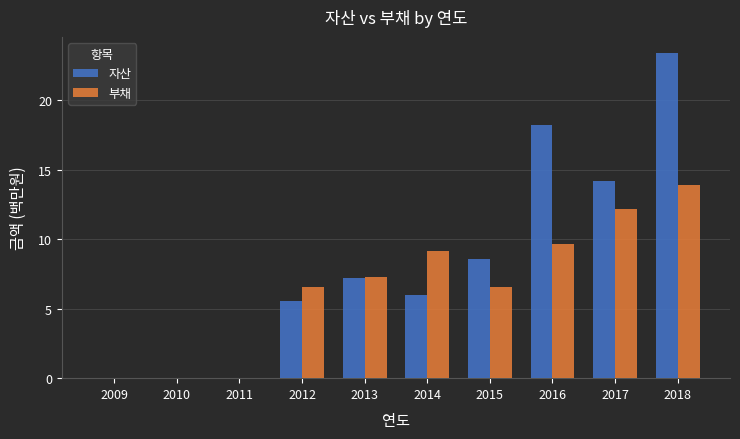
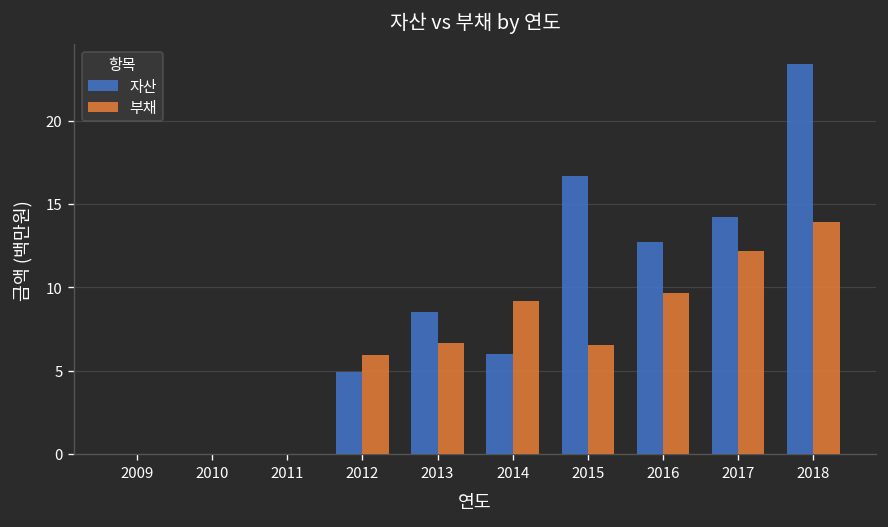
자산, 2012: 5.5 -> 4.9
부채, 2012: 6.5 -> 5.9
자산, 2013: 7.2 -> 8.5
부채, 2013: 7.3 -> 6.7
자산, 2015: 8.6 -> 16.7
자산, 2016: 18.2 -> 12.7
